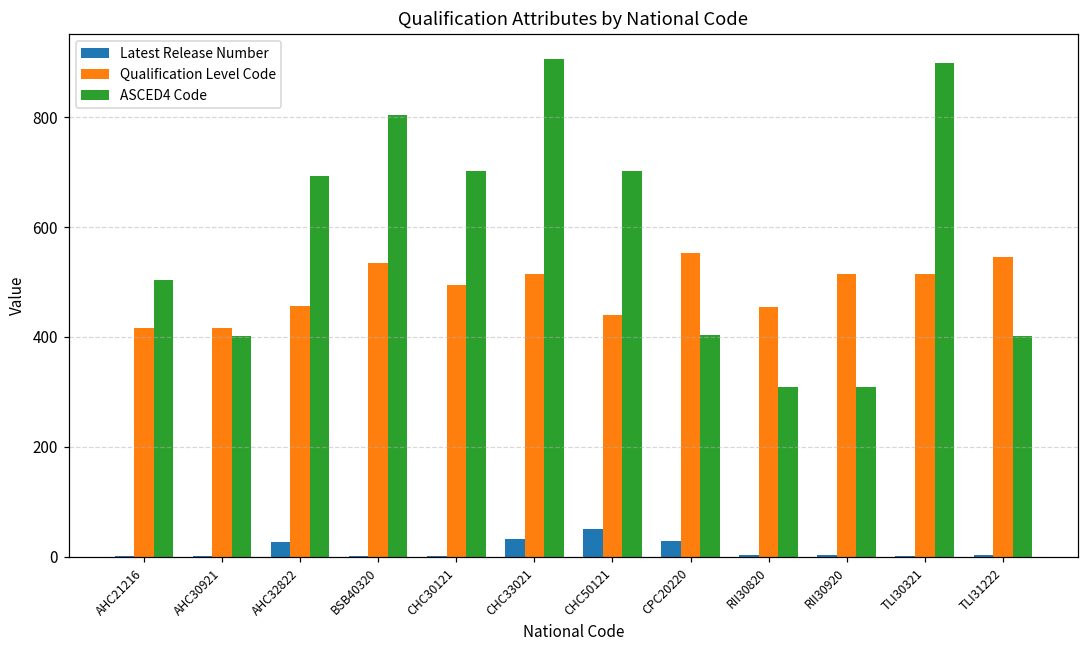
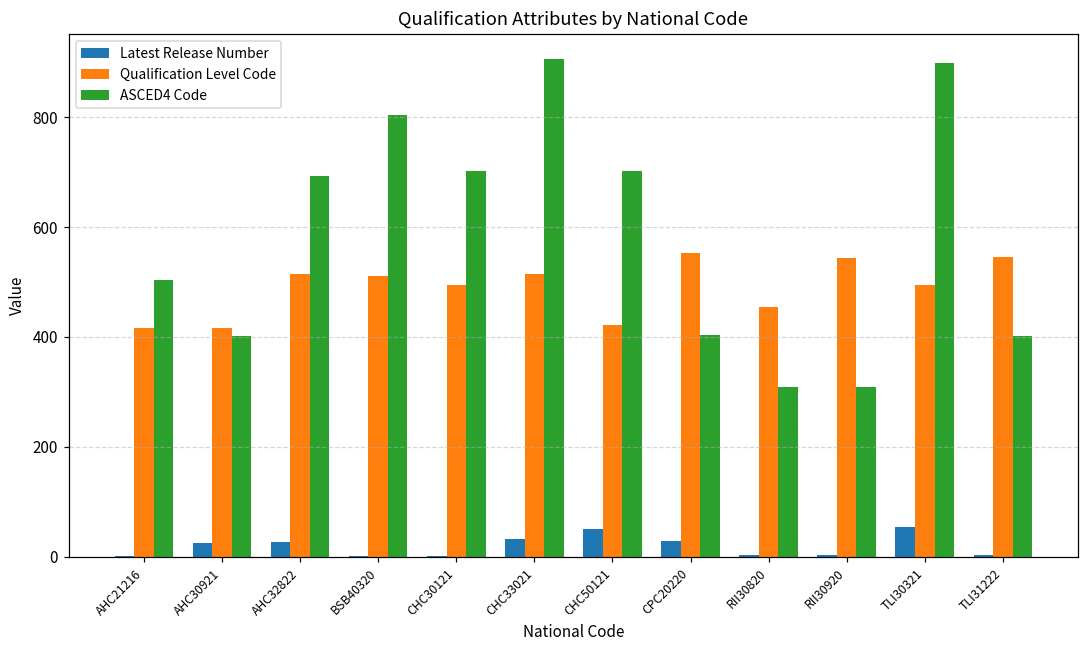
Latest Release Number, AHC30921: 0 -> 30
Qualification Level Code, AHC32822: 460 -> 510
Qualification Level Code, BSB40320: 530 -> 510
Qualification Level Code, CHC50121: 440 -> 420
Qualification Level Code, RII30920: 510 -> 540
Latest Release Number, TLI30321: 0 -> 50
Qualification Level Code, TLI30321: 510 -> 490
